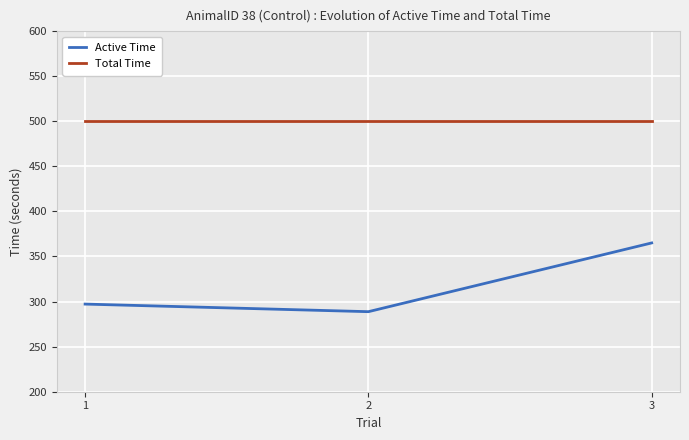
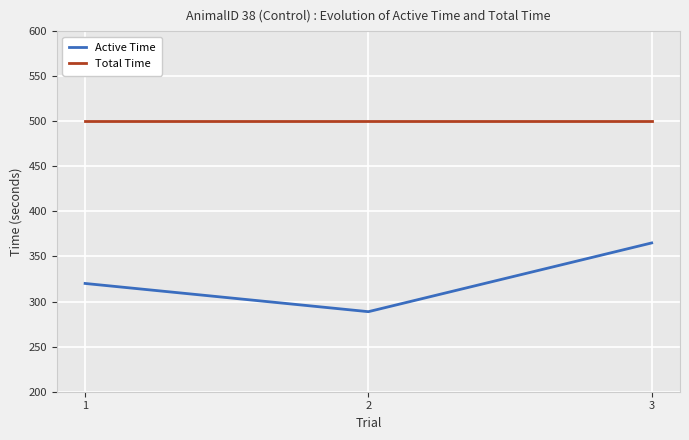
Active Time, 1: 300 -> 320
